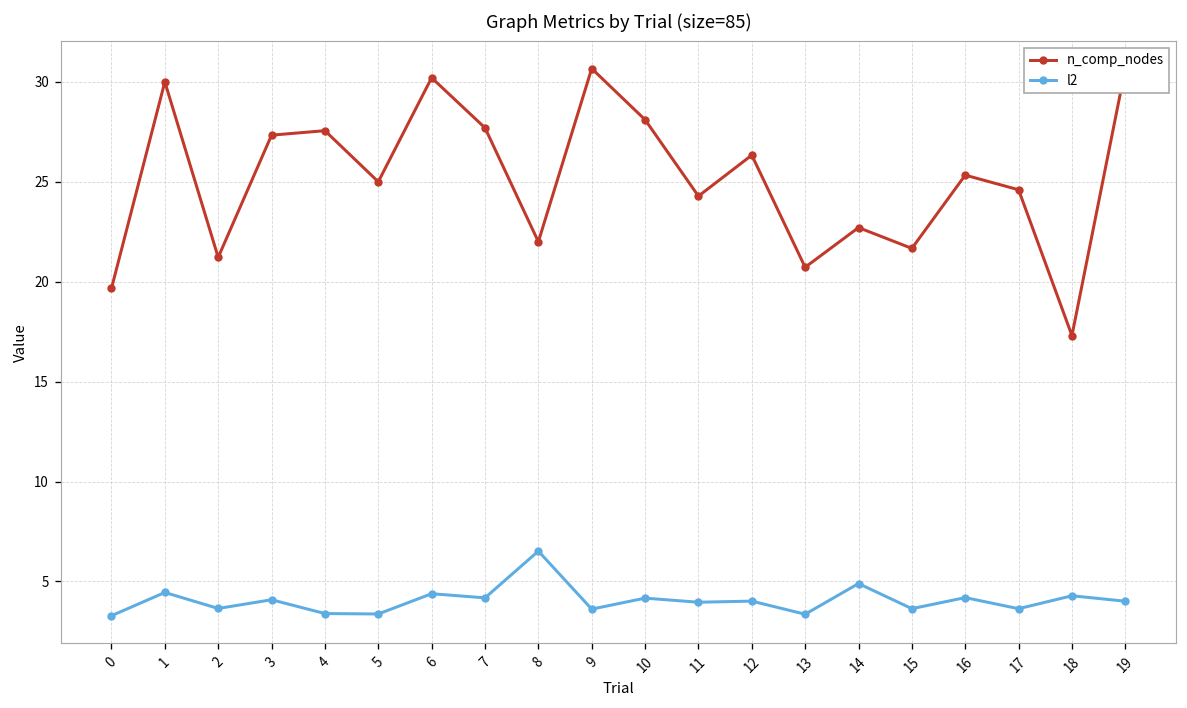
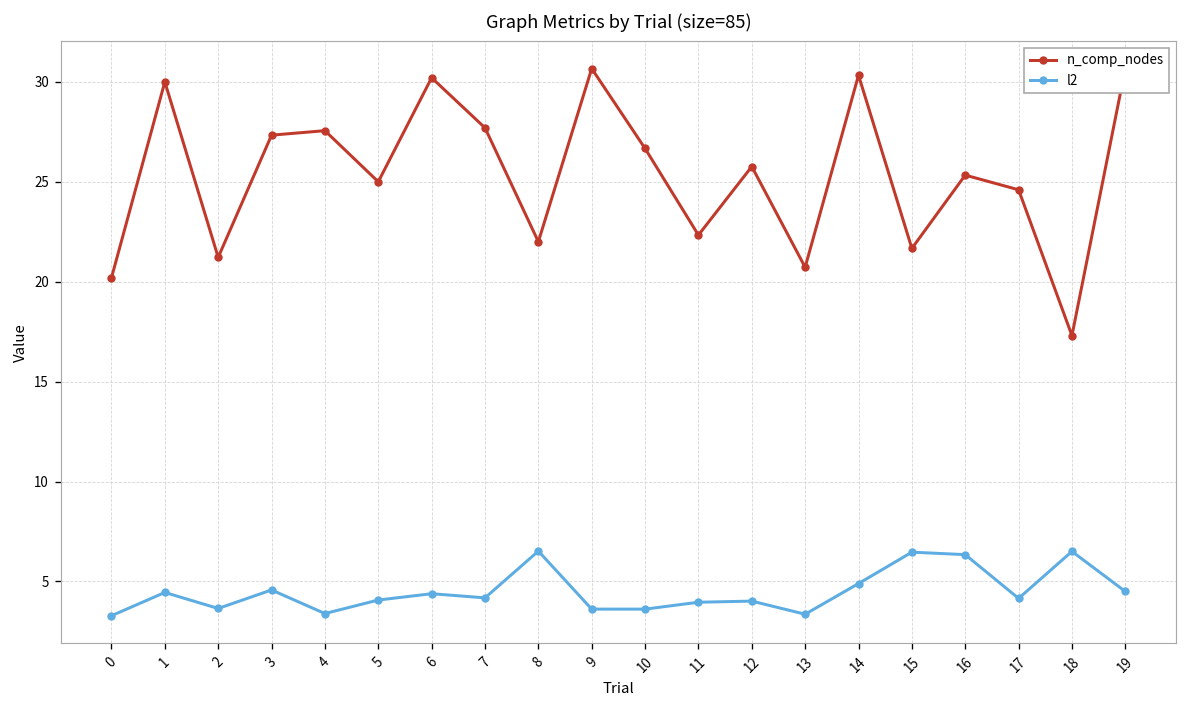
n_comp_nodes, 0: 19.7 -> 20.2
l2, 3: 4.1 -> 4.6
l2, 5: 3.4 -> 4.1
n_comp_nodes, 10: 28.1 -> 26.7
l2, 10: 4.2 -> 3.6
n_comp_nodes, 11: 24.3 -> 22.3
n_comp_nodes, 12: 26.3 -> 25.8
n_comp_nodes, 14: 22.7 -> 30.3
l2, 15: 3.6 -> 6.5
l2, 16: 4.2 -> 6.3
l2, 17: 3.6 -> 4.1
l2, 18: 4.3 -> 6.5
l2, 19: 4.0 -> 4.5
